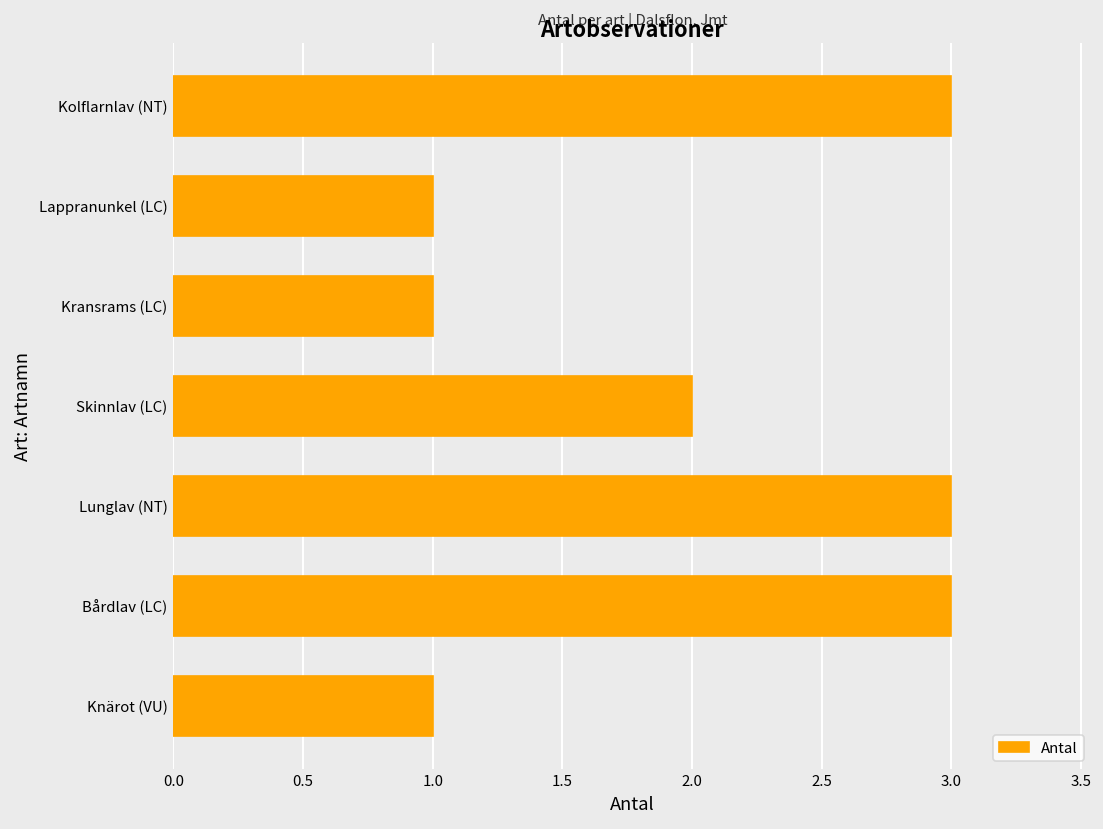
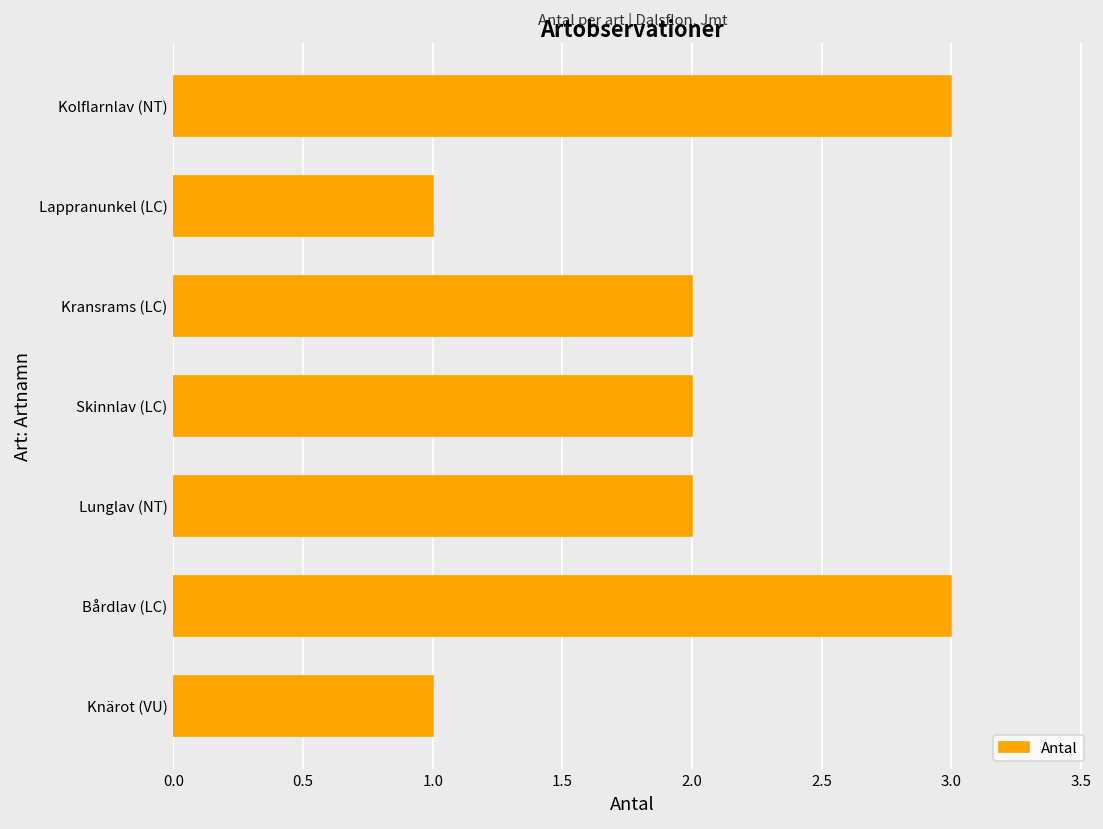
Kransrams (LC): 1 -> 2
Lunglav (NT): 3 -> 2
